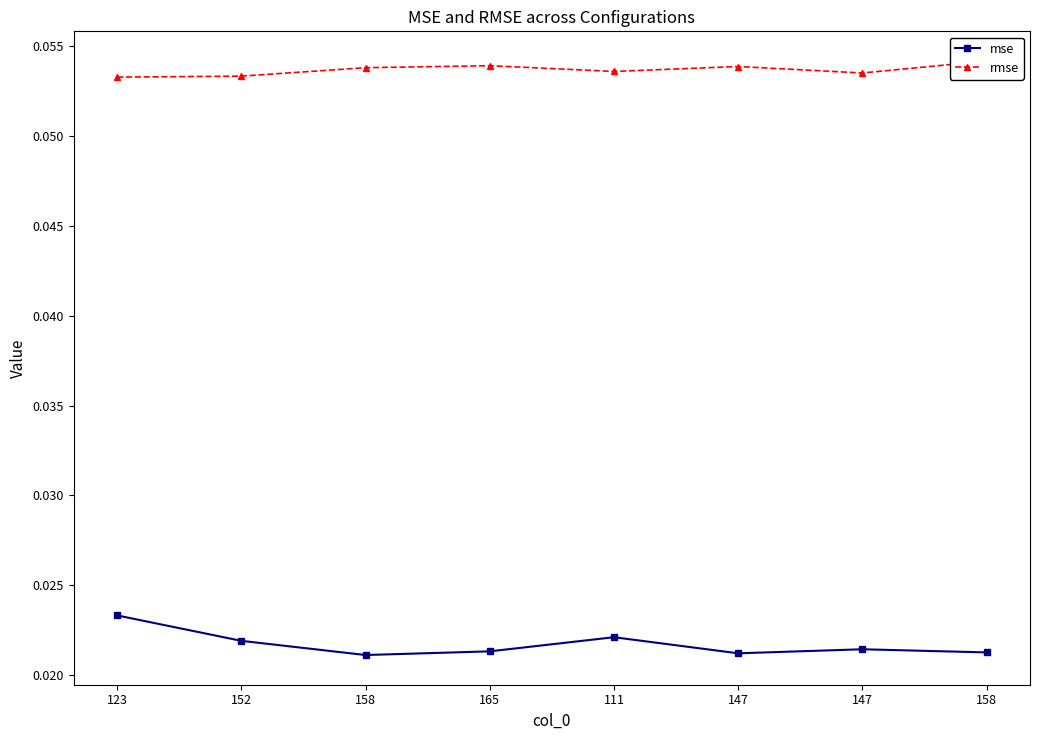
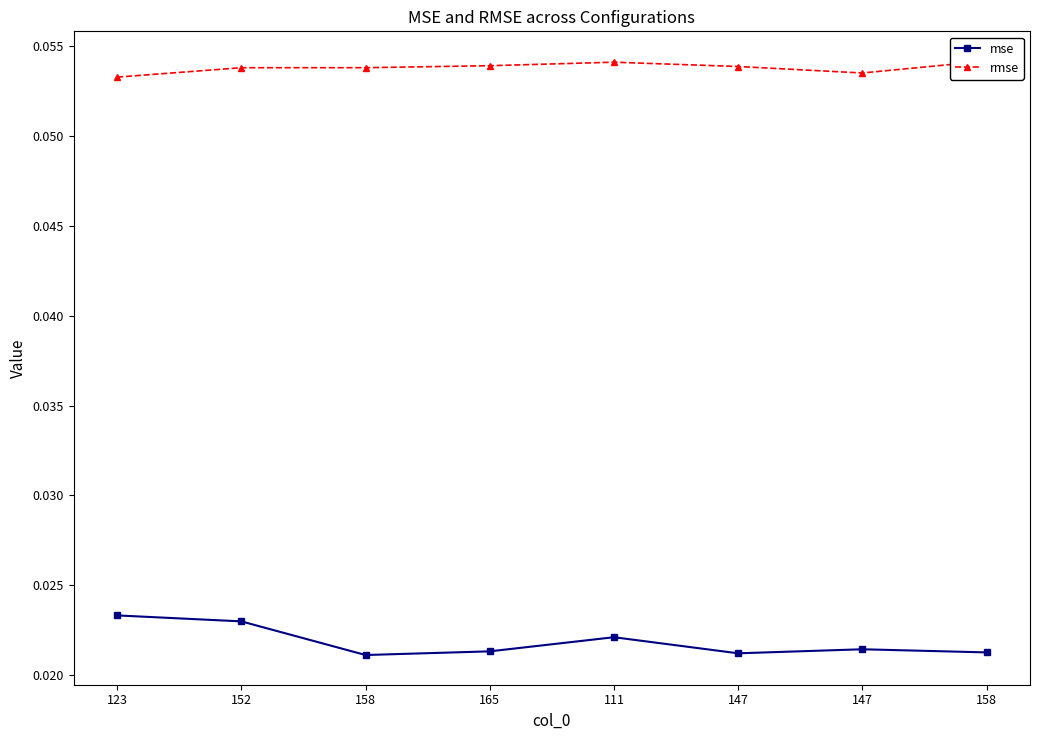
mse, 152: 0.0219 -> 0.0230
rmse, 152: 0.0533 -> 0.0538
rmse, 111: 0.0536 -> 0.0541
